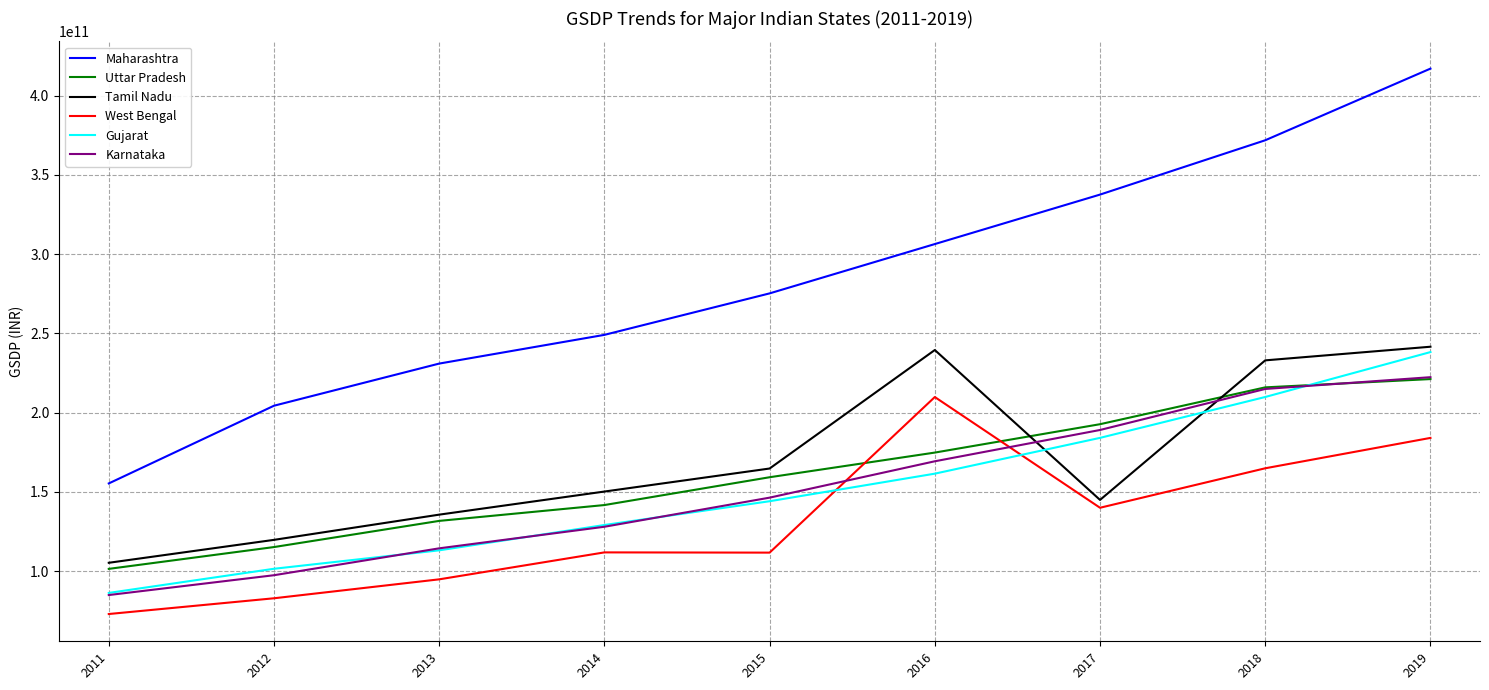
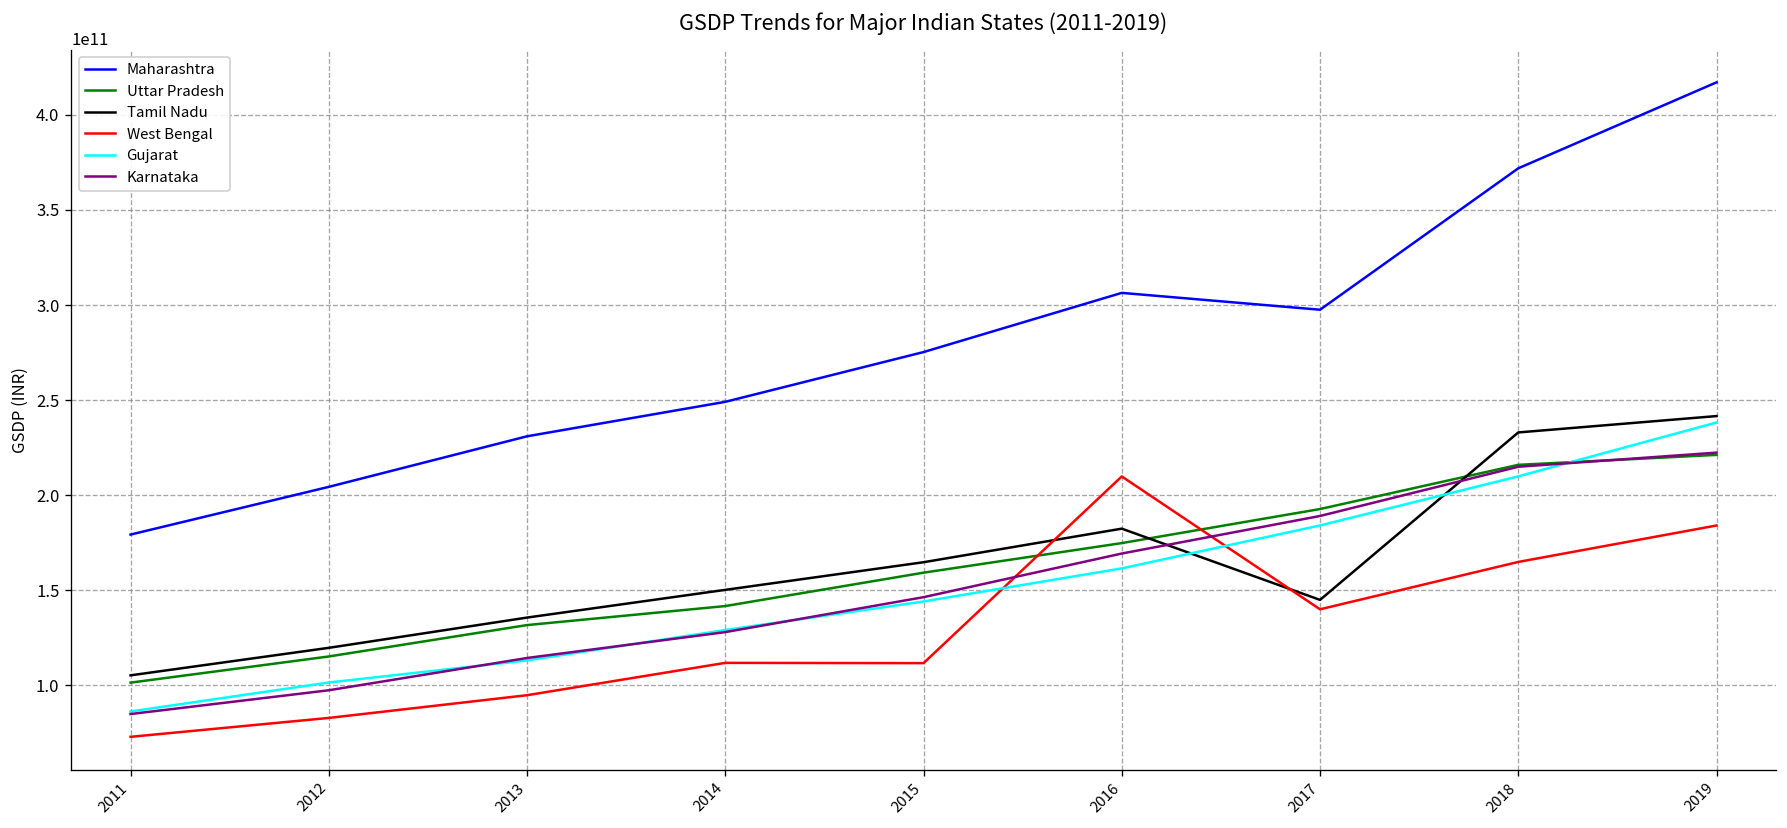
Maharashtra, 2011: 155000000000 -> 179000000000
Tamil Nadu, 2016: 240000000000 -> 182000000000
Maharashtra, 2017: 338000000000 -> 298000000000
